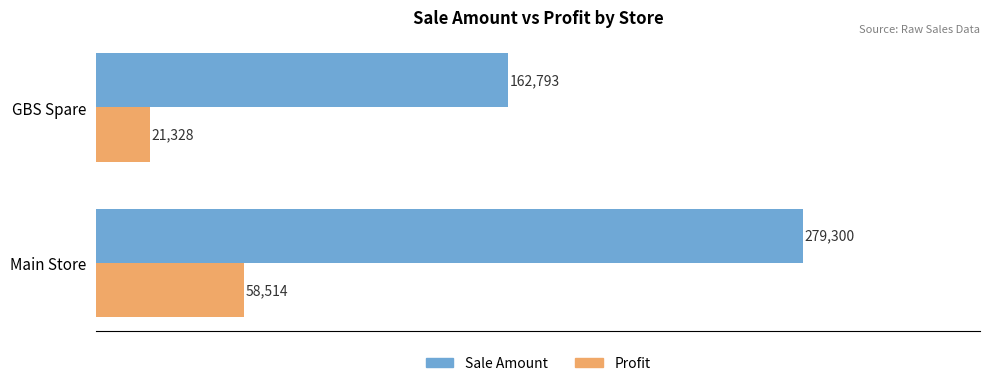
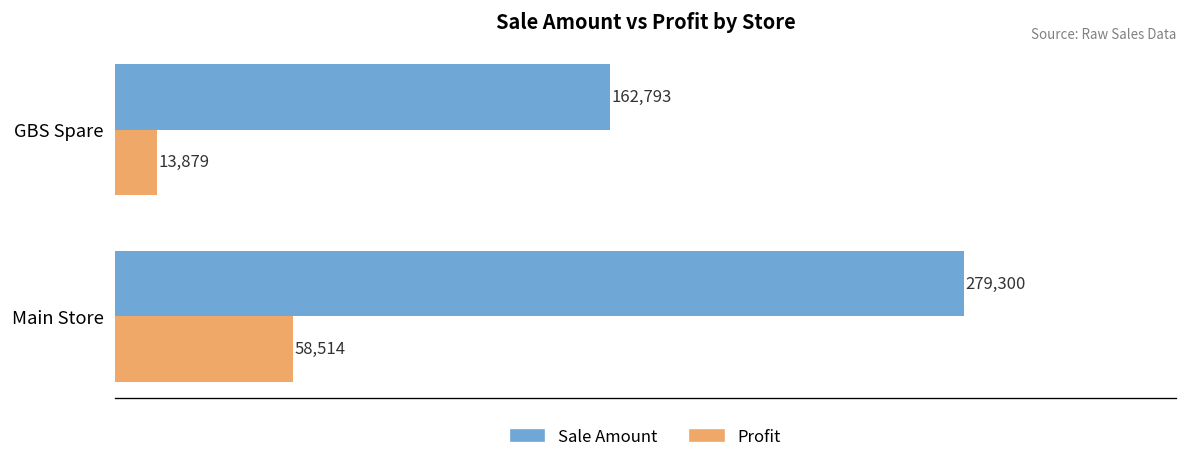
Profit, GBS Spare: 21,328 -> 13,879
